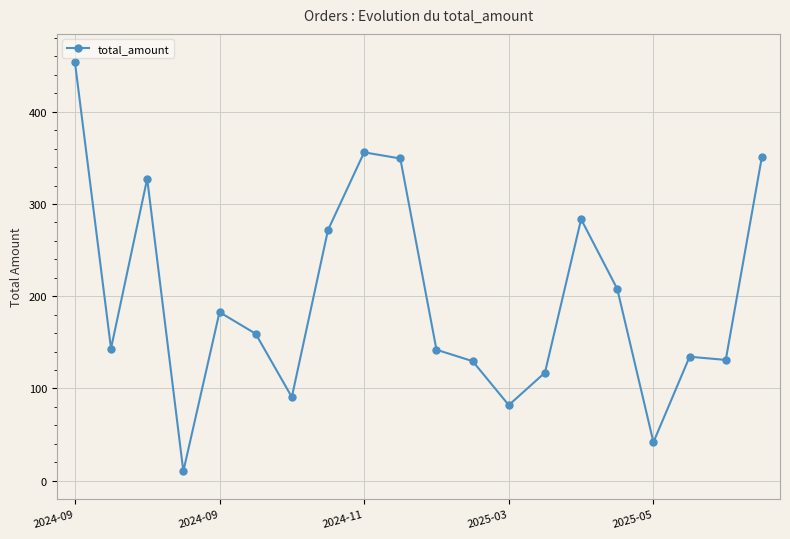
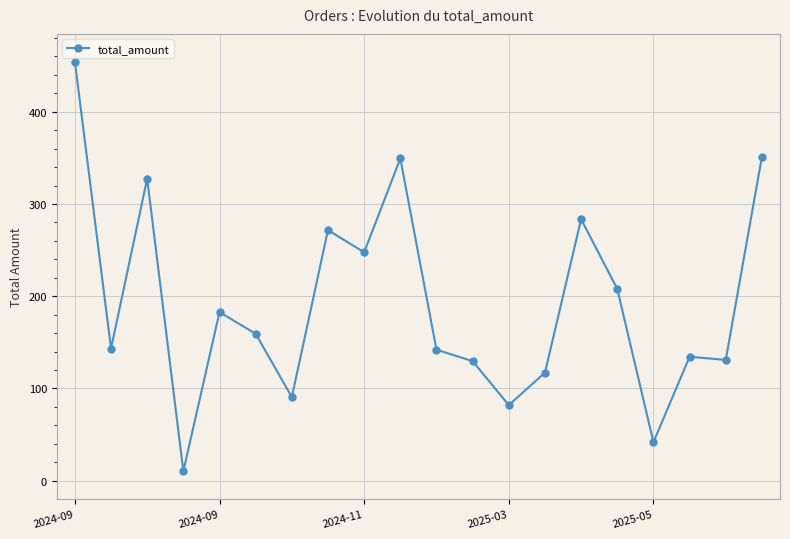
2024-11: 360 -> 250
